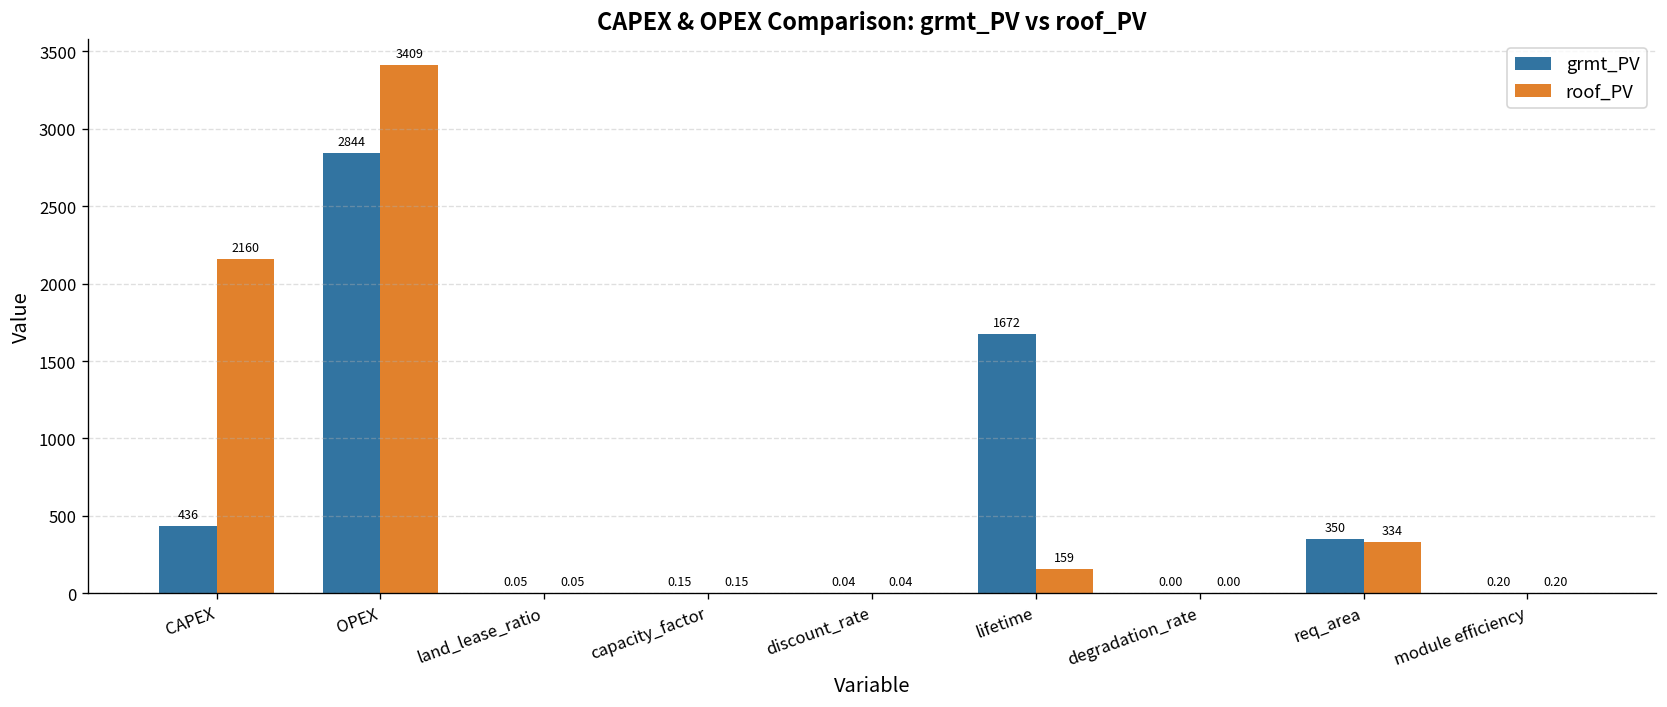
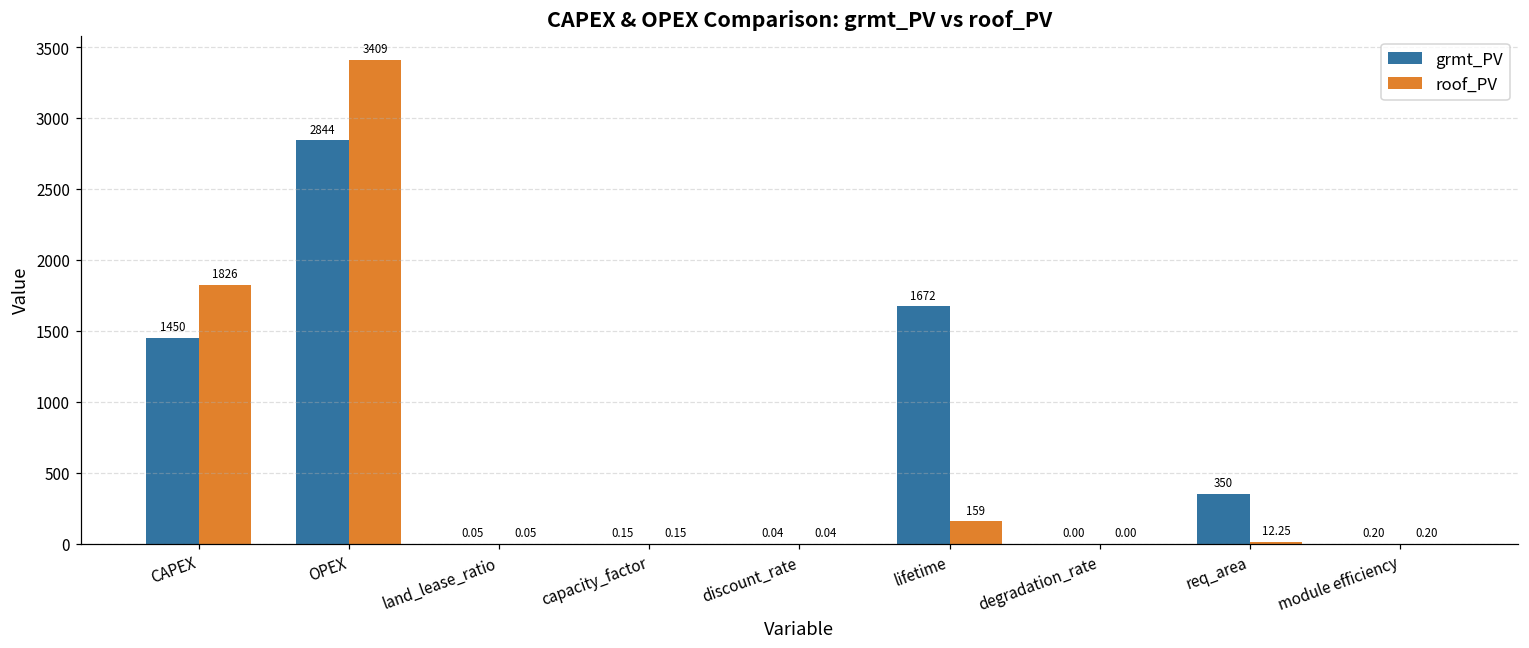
grmt_PV, CAPEX: 436 -> 1450
roof_PV, CAPEX: 2160 -> 1826
roof_PV, req_area: 334 -> 12.25
